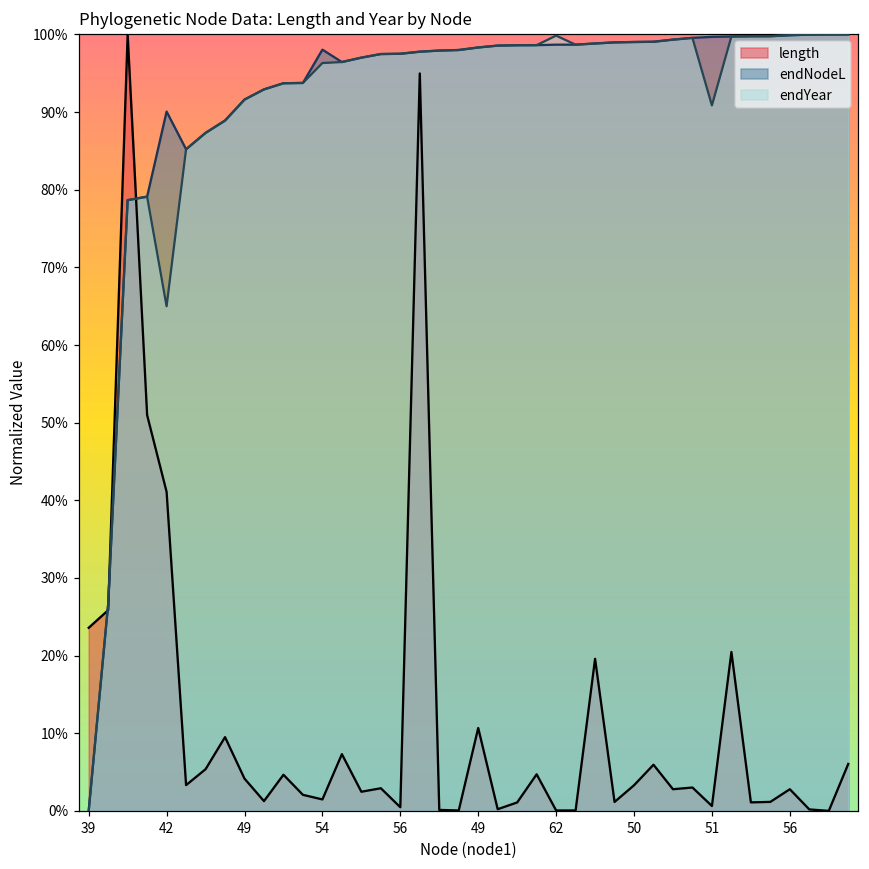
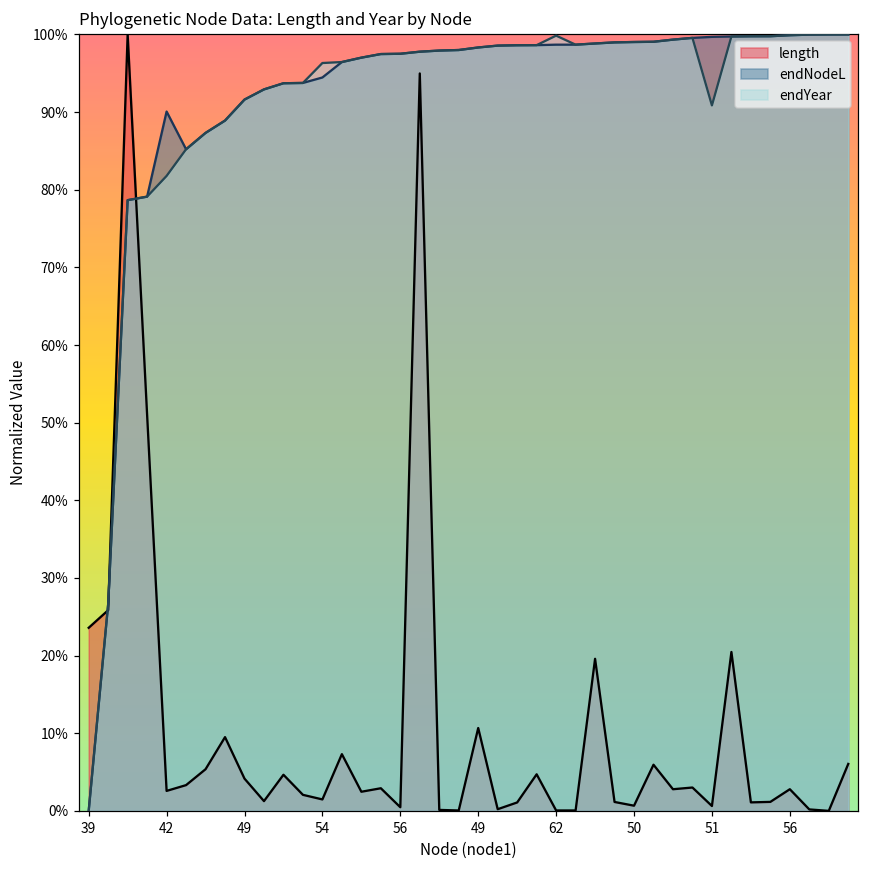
length, 42: 41% -> 3%
endYear, 42: 65% -> 82%
endNodeL, 54: 98% -> 94%
length, 50: 3% -> 1%
